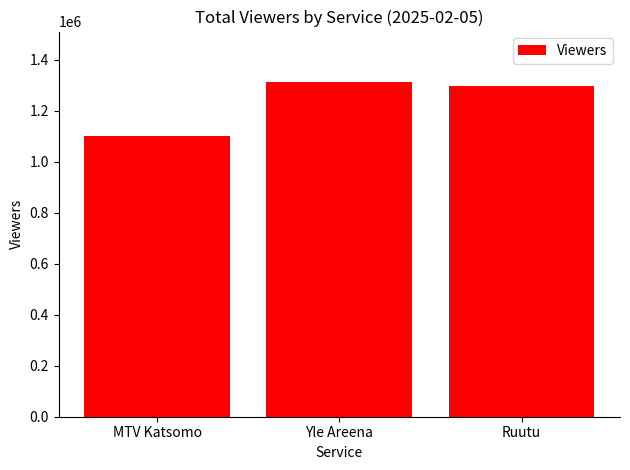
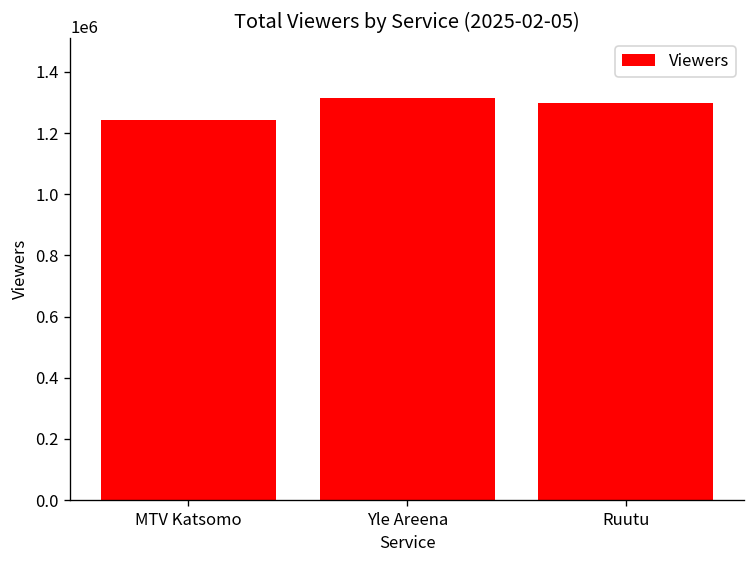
MTV Katsomo: 1100000 -> 1240000
